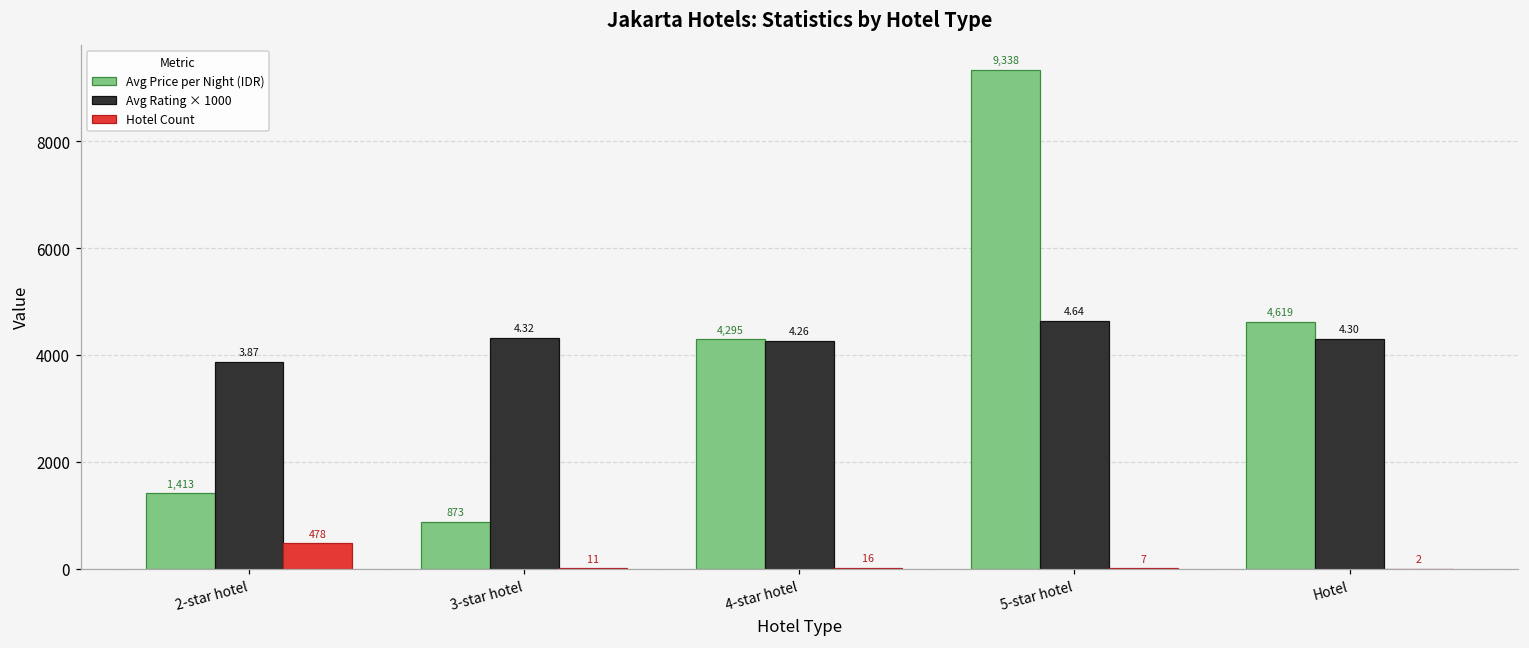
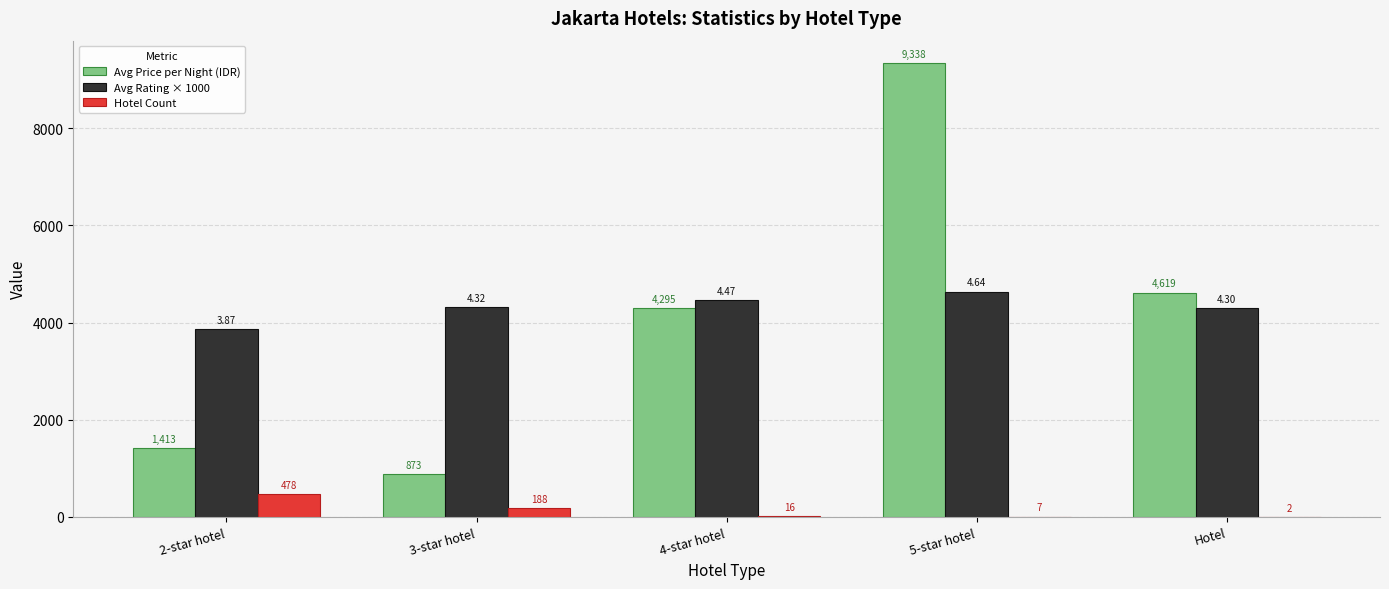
Hotel Count, 3-star hotel: 11 -> 188
Avg Rating × 1000, 4-star hotel: 4.26 -> 4.47
